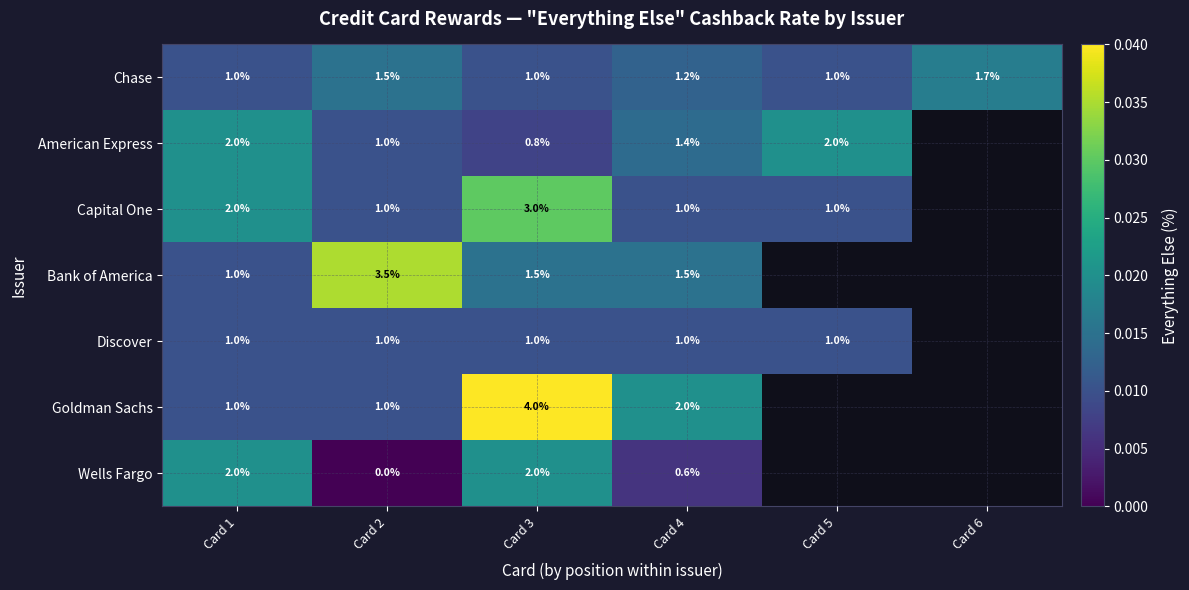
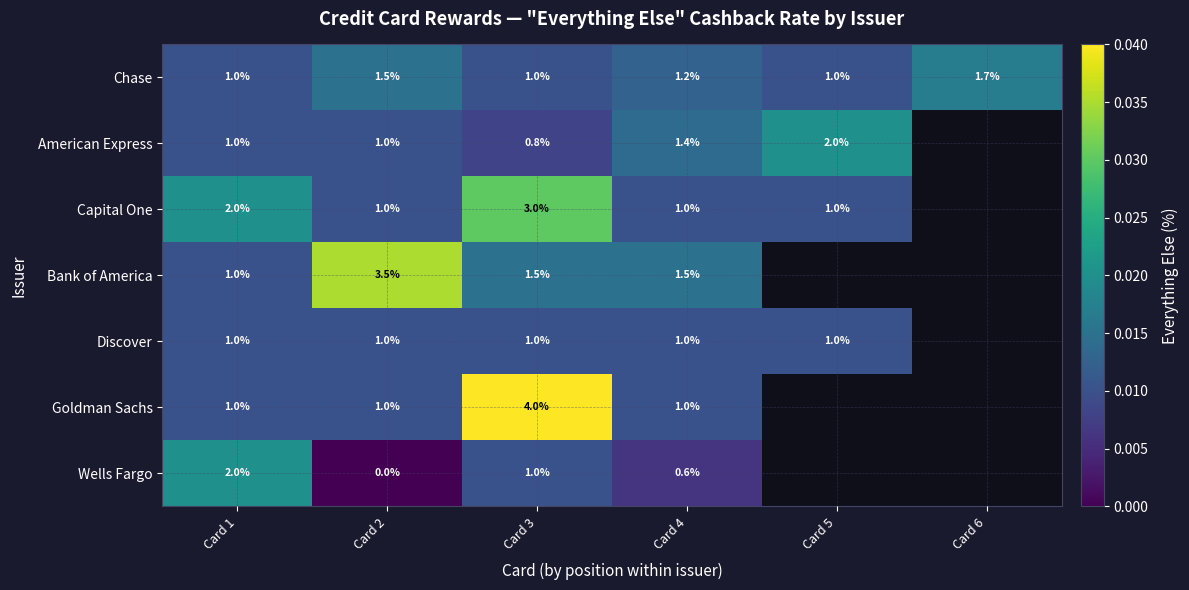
American Express, Card 1: 2.0% -> 1.0%
Goldman Sachs, Card 4: 2.0% -> 1.0%
Wells Fargo, Card 3: 2.0% -> 1.0%
